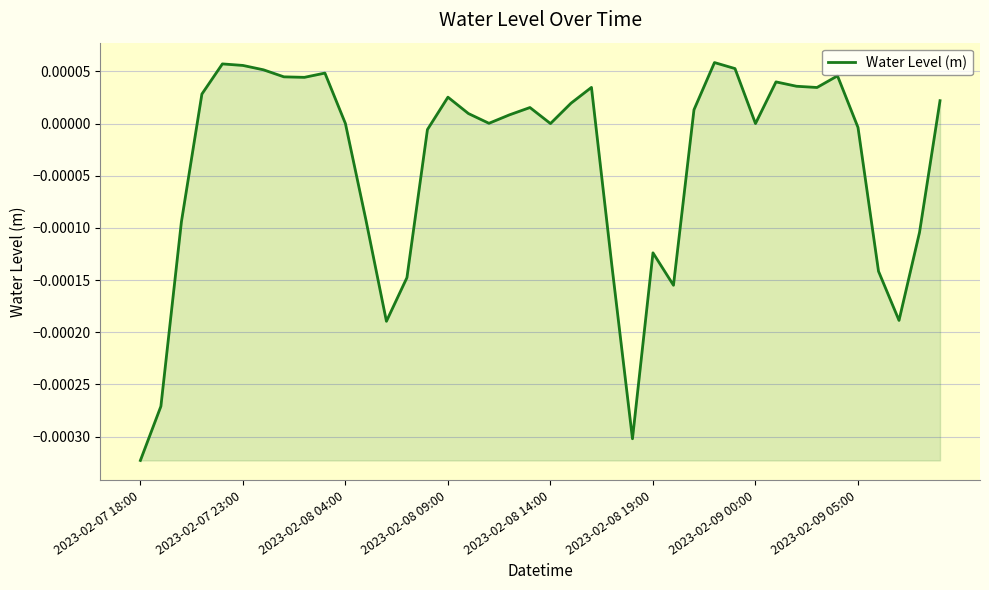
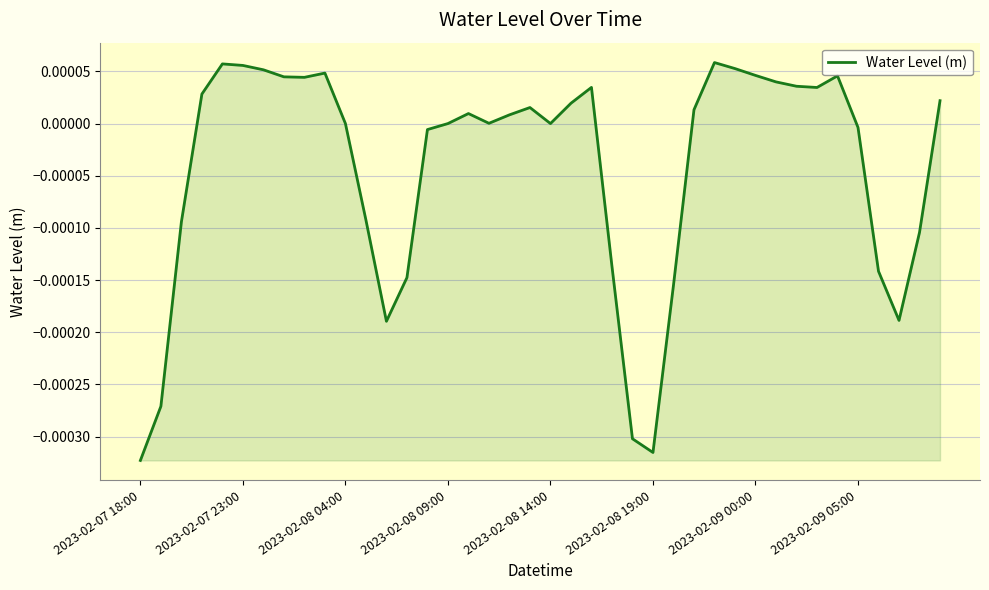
2023-02-08 09:00: 0.00003 -> 0.00000
2023-02-08 19:00: -0.000124 -> -0.000315
2023-02-09 00:00: 0.00000 -> 0.00005
